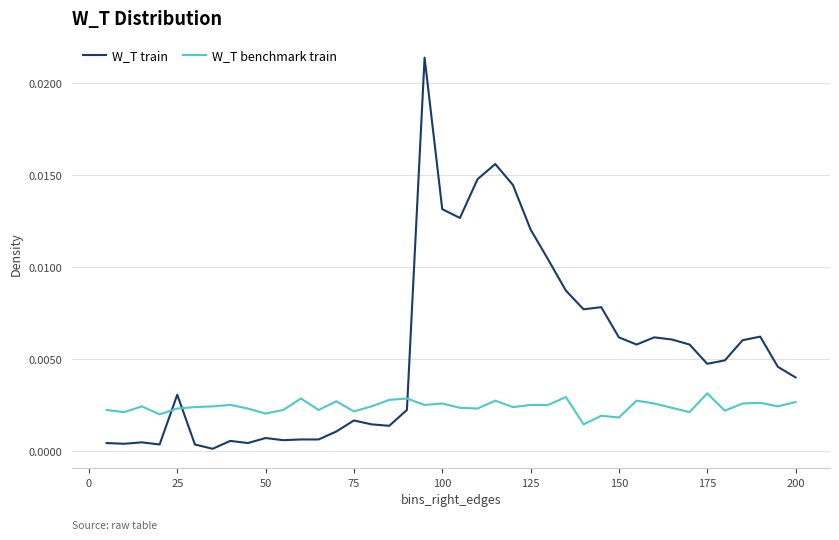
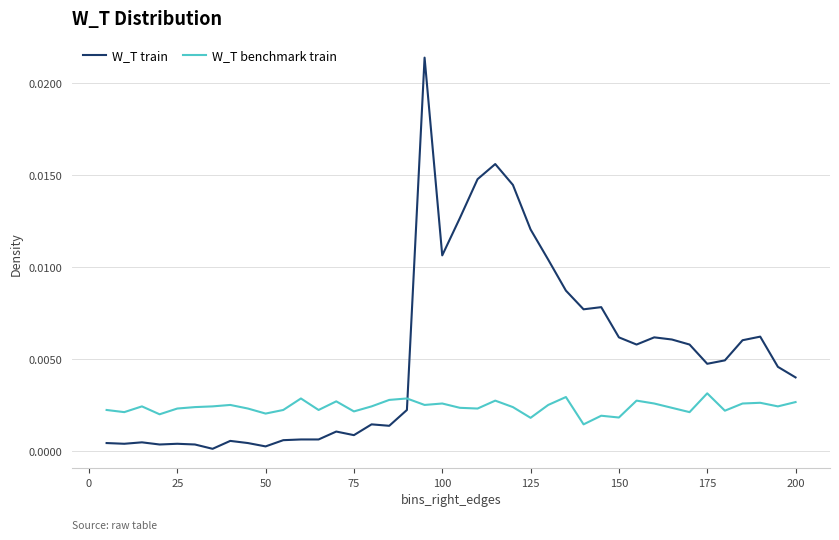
W_T train, 25: 0.0031 -> 0.0004
W_T train, 50: 0.0007 -> 0.0002
W_T train, 75: 0.0017 -> 0.0009
W_T train, 100: 0.0131 -> 0.0106
W_T benchmark train, 125: 0.0025 -> 0.0018
